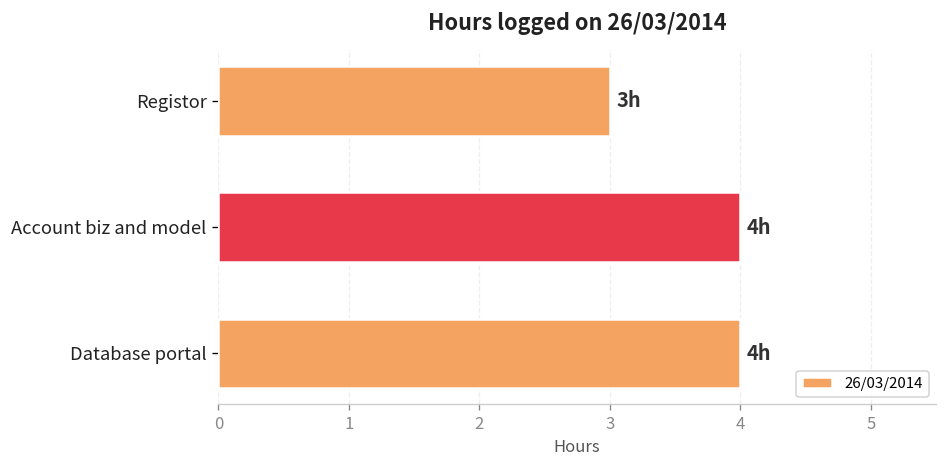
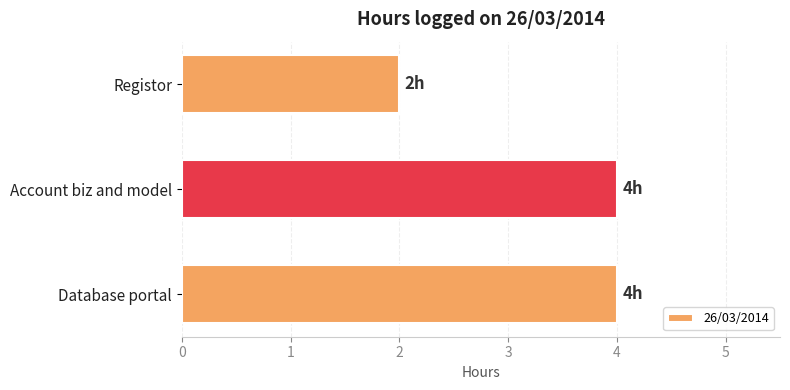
Registor: 3h -> 2h
